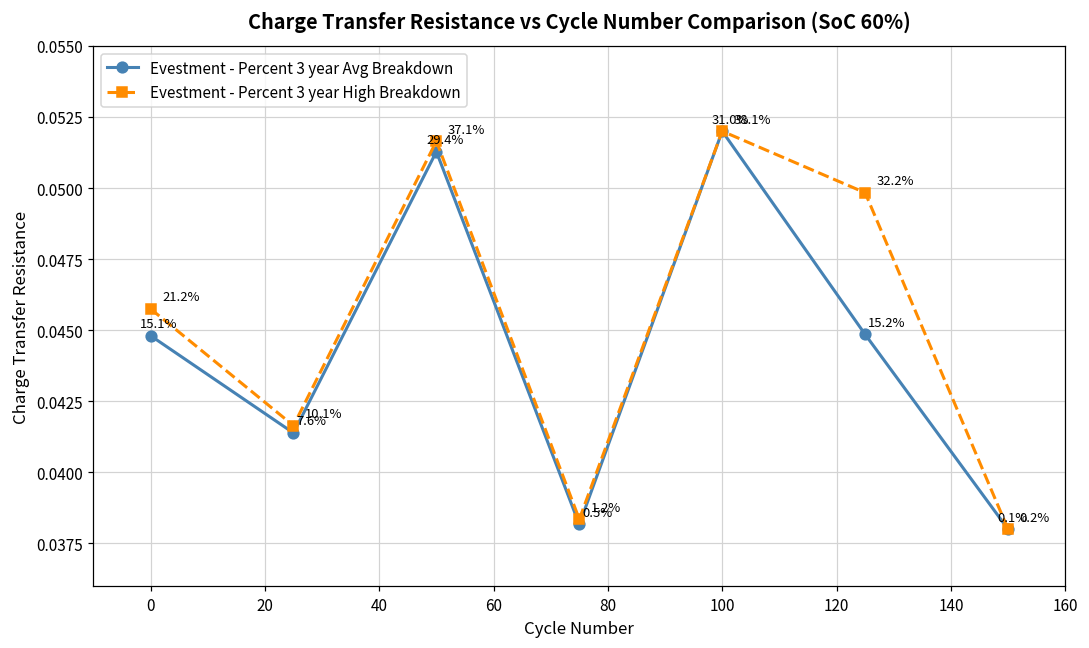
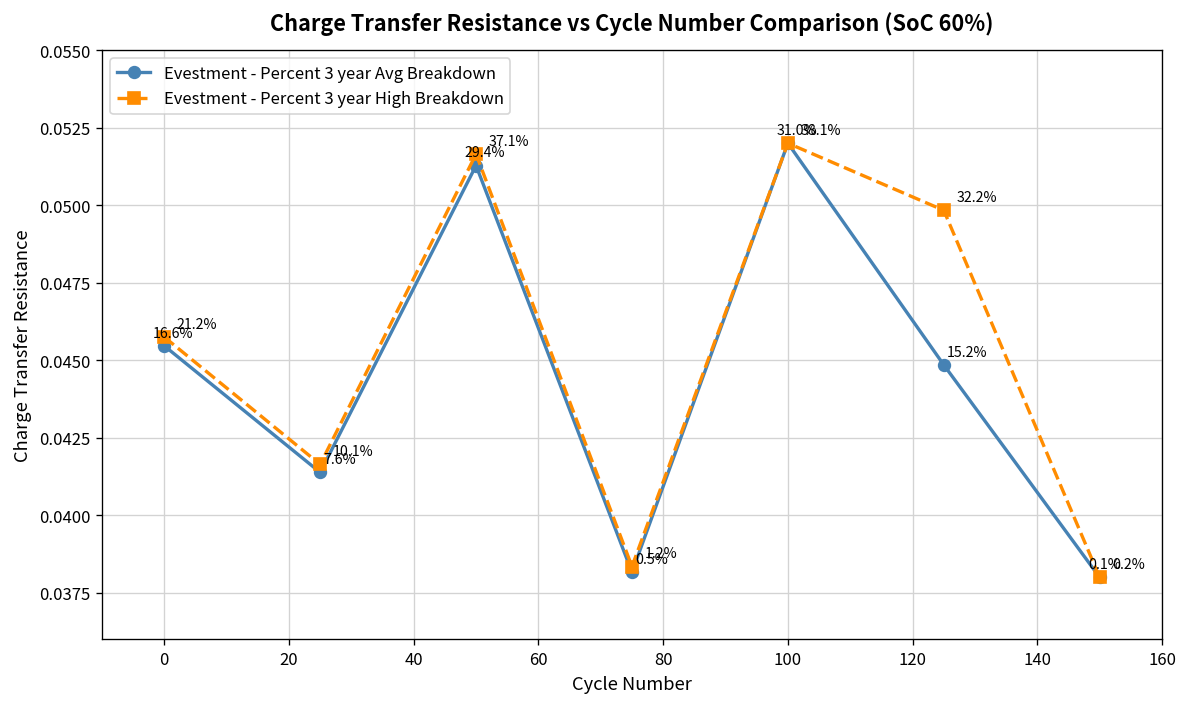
Evestment - Percent 3 year Avg Breakdown, 0: 15.1% -> 16.6%
